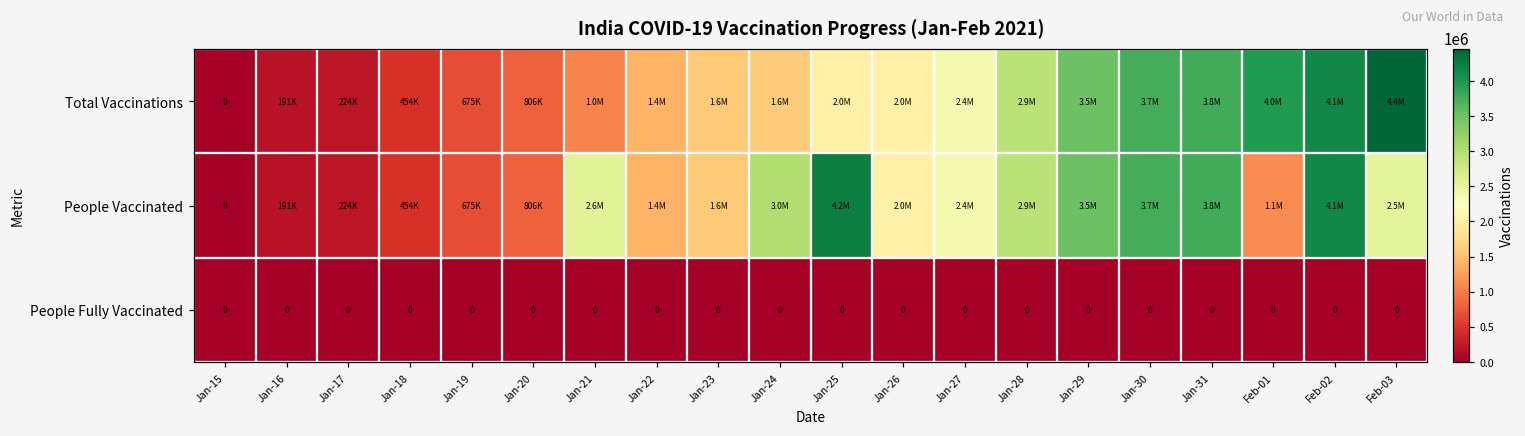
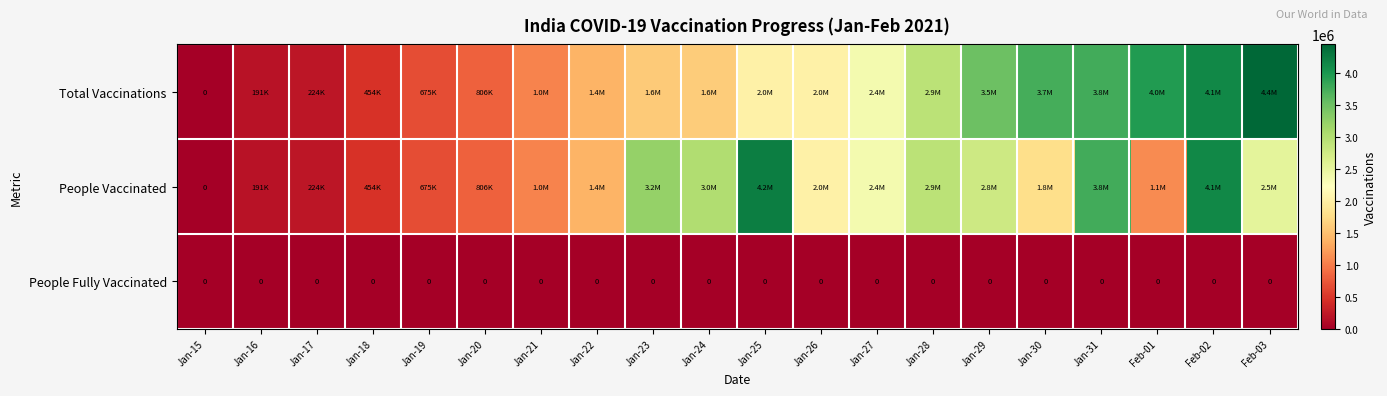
People Vaccinated, Jan-21: 2.6M -> 1.0M
People Vaccinated, Jan-23: 1.6M -> 3.2M
People Vaccinated, Jan-29: 3.5M -> 2.8M
People Vaccinated, Jan-30: 3.7M -> 1.8M
